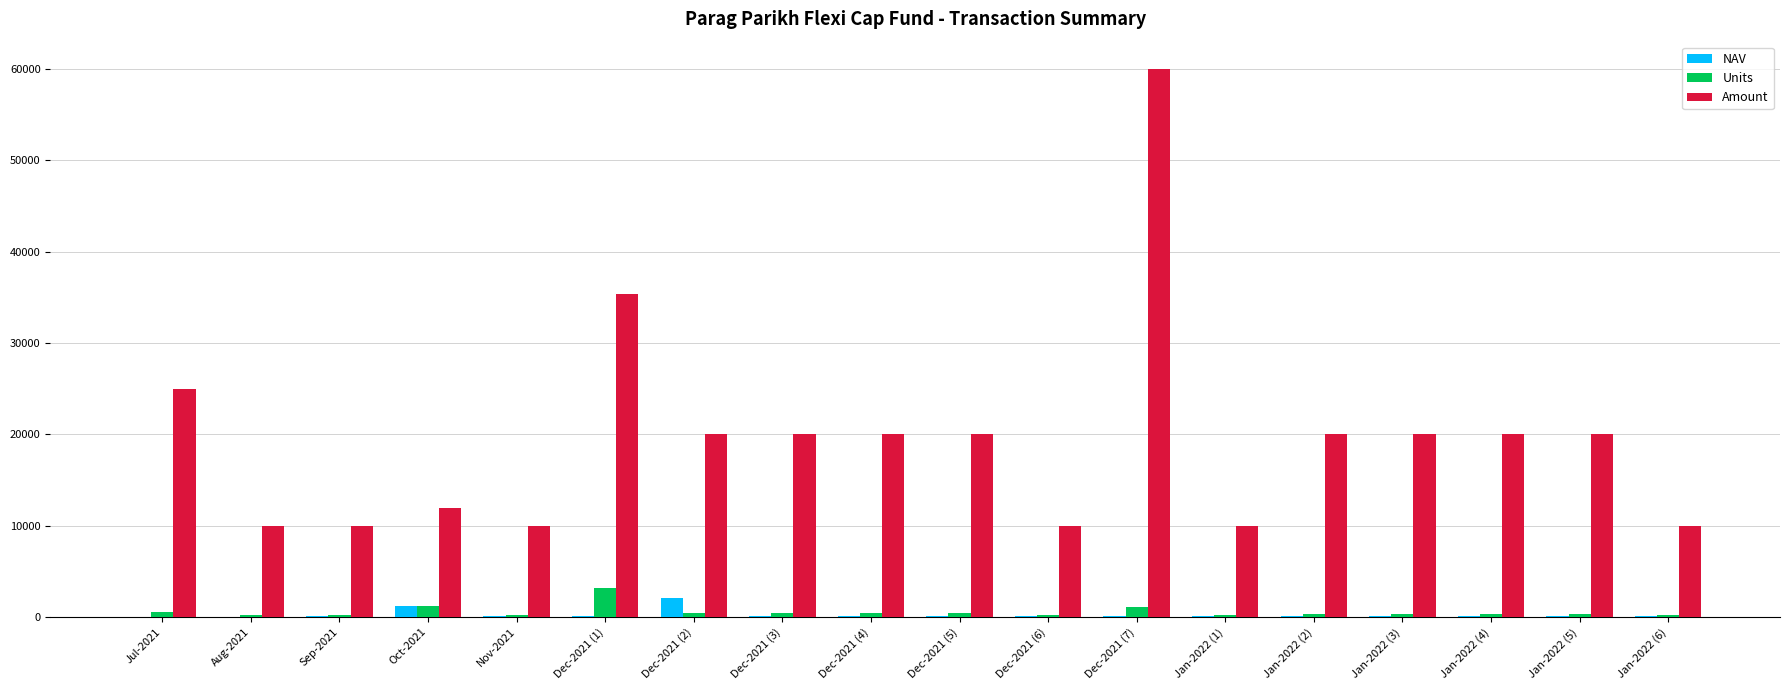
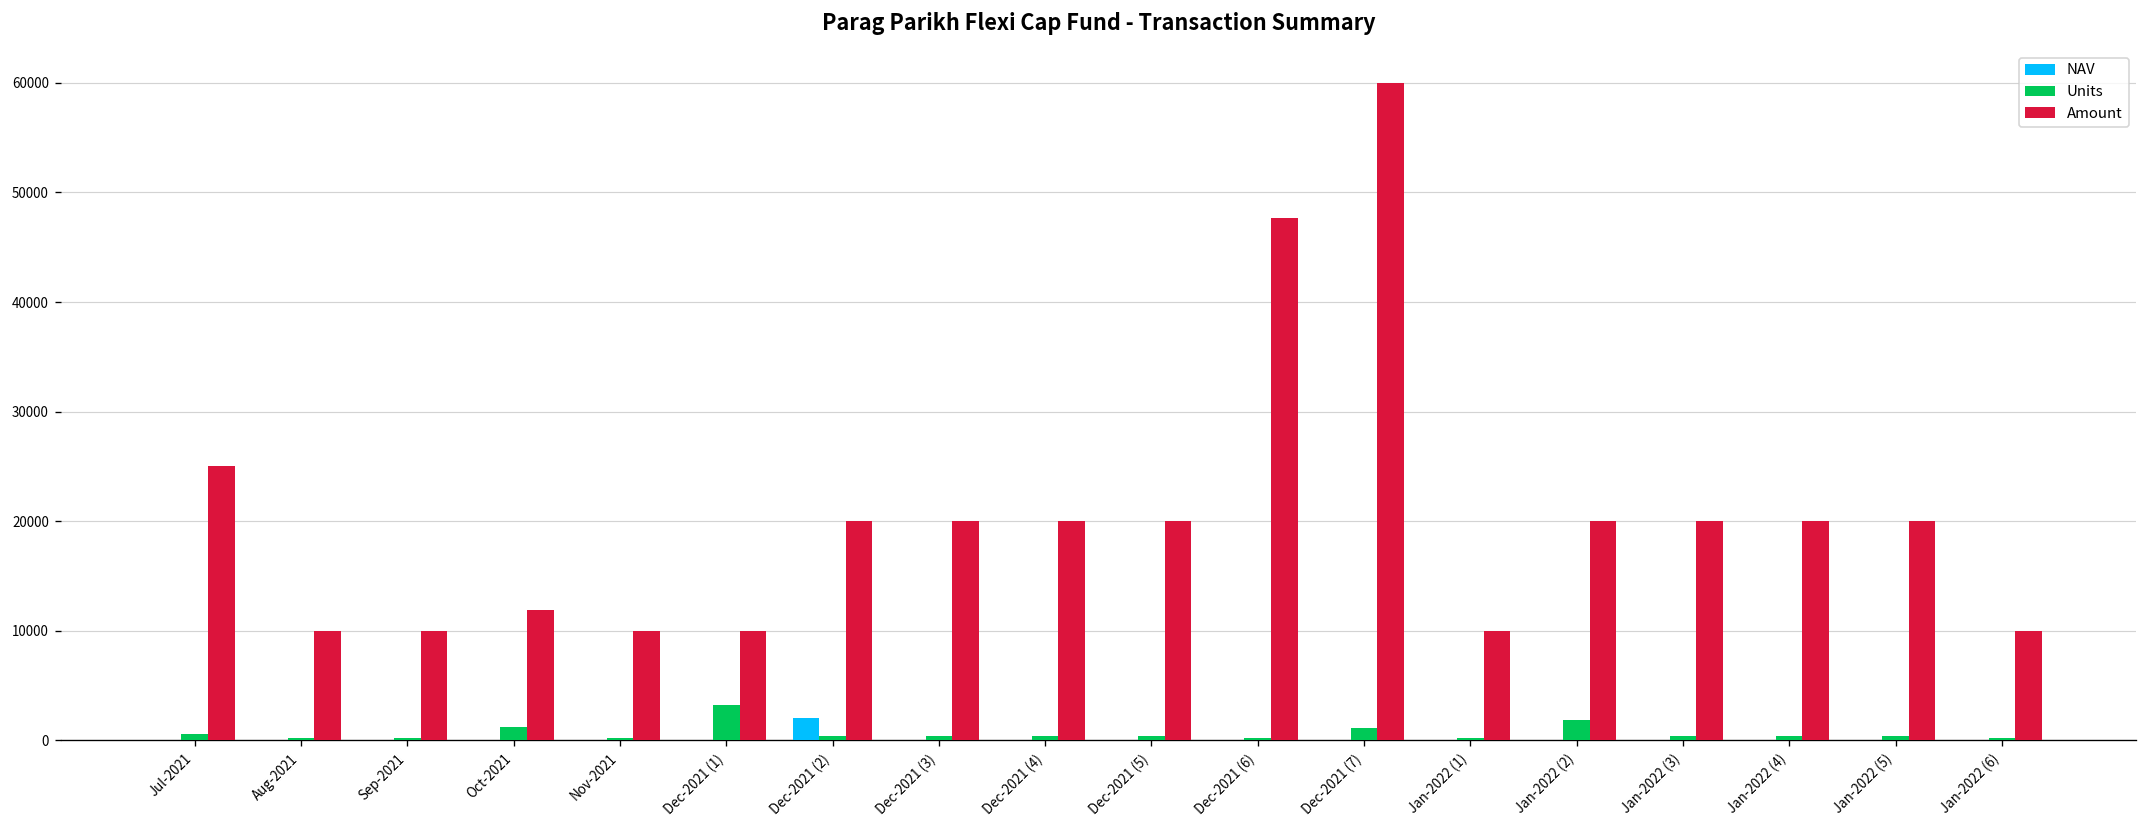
NAV, Oct-2021: 1000 -> 0
Amount, Dec-2021 (1): 35000 -> 10000
Amount, Dec-2021 (6): 10000 -> 48000
Units, Jan-2022 (2): 0 -> 2000
